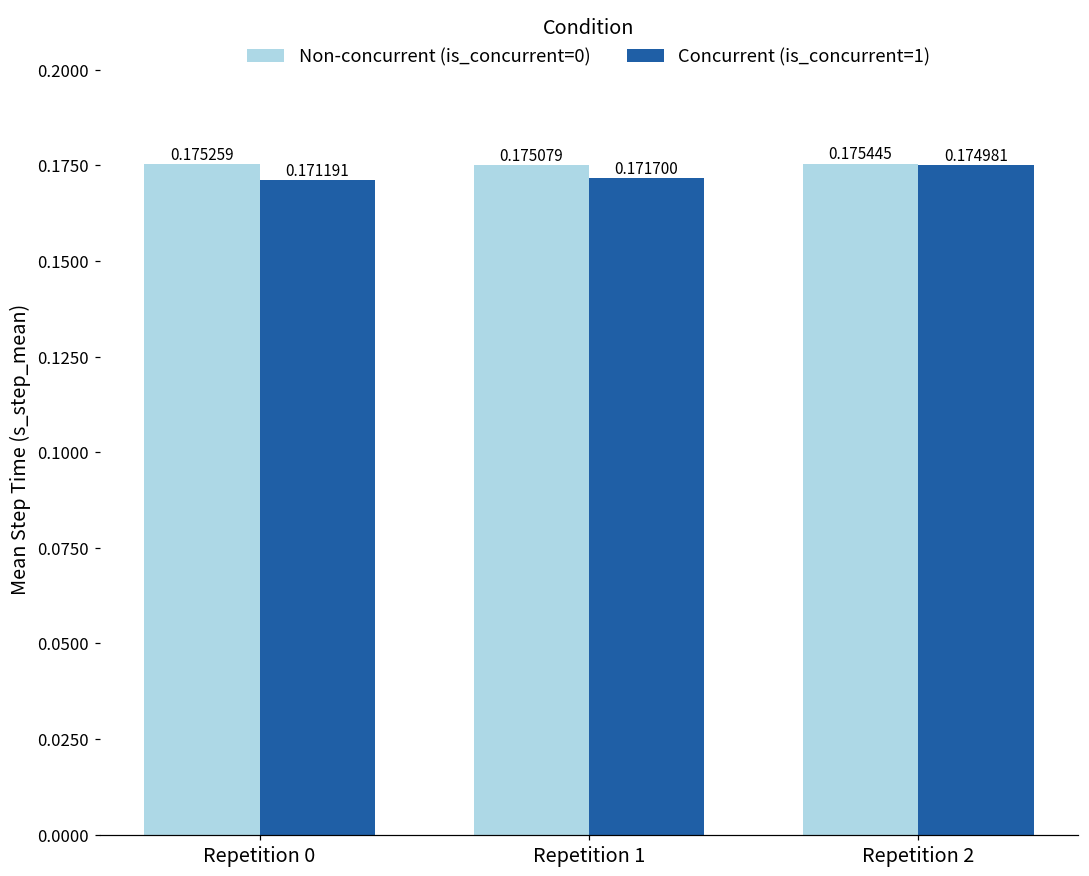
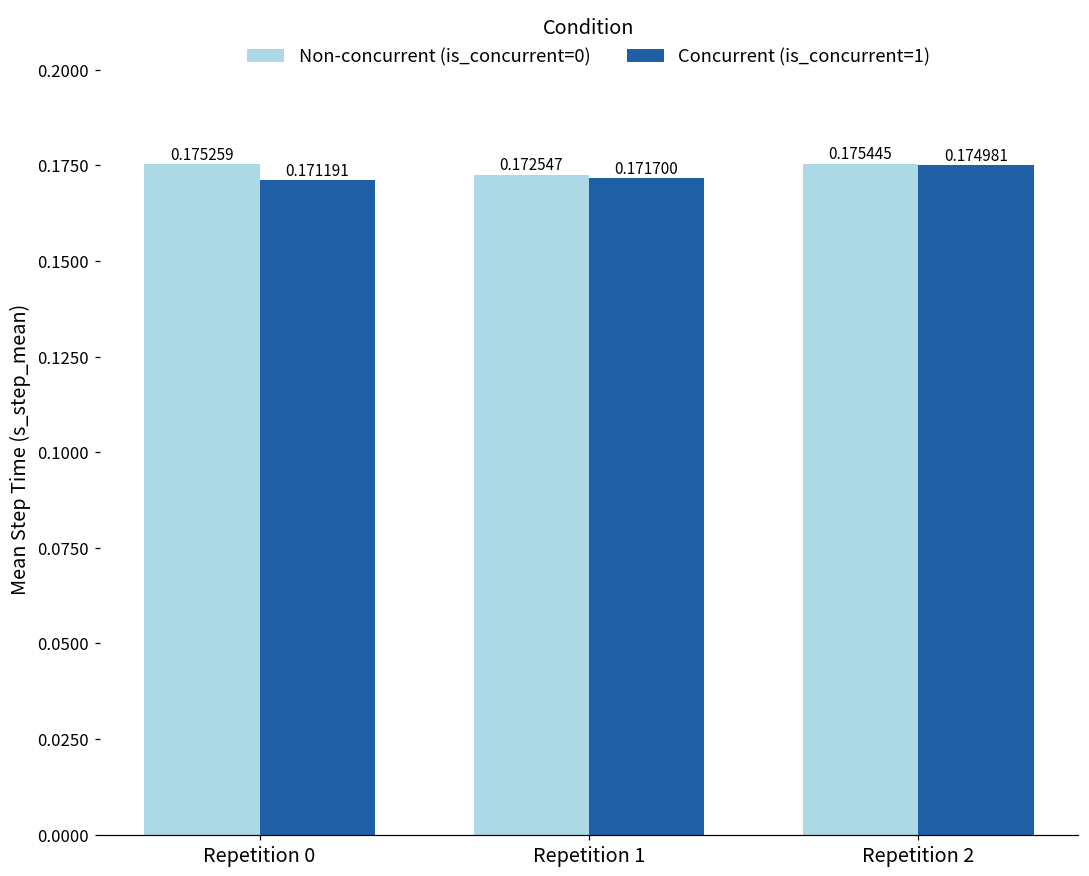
Non-concurrent (is_concurrent=0), Repetition 1: 0.175079 -> 0.172547
